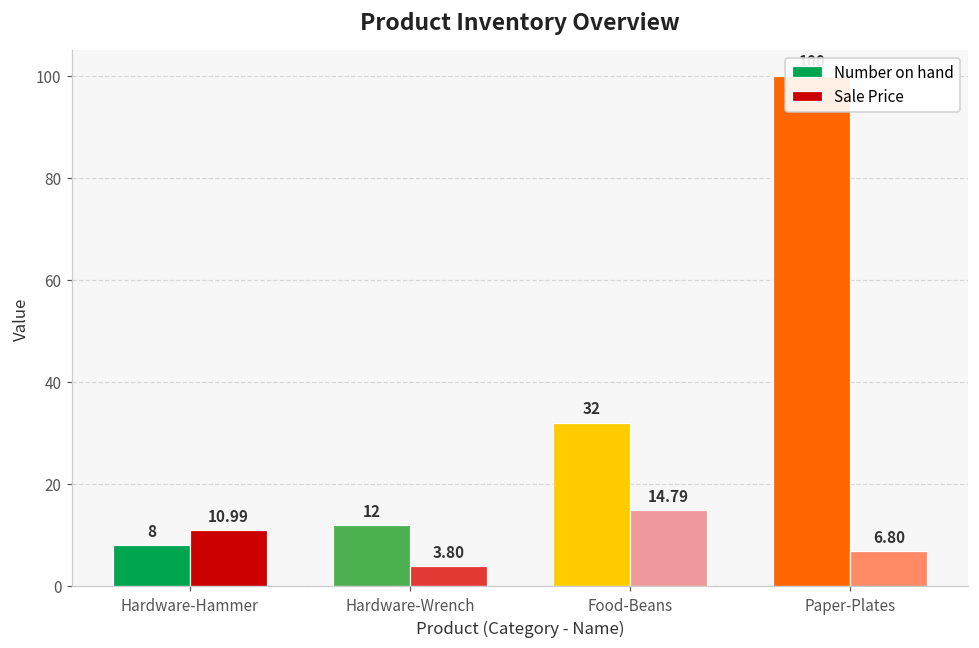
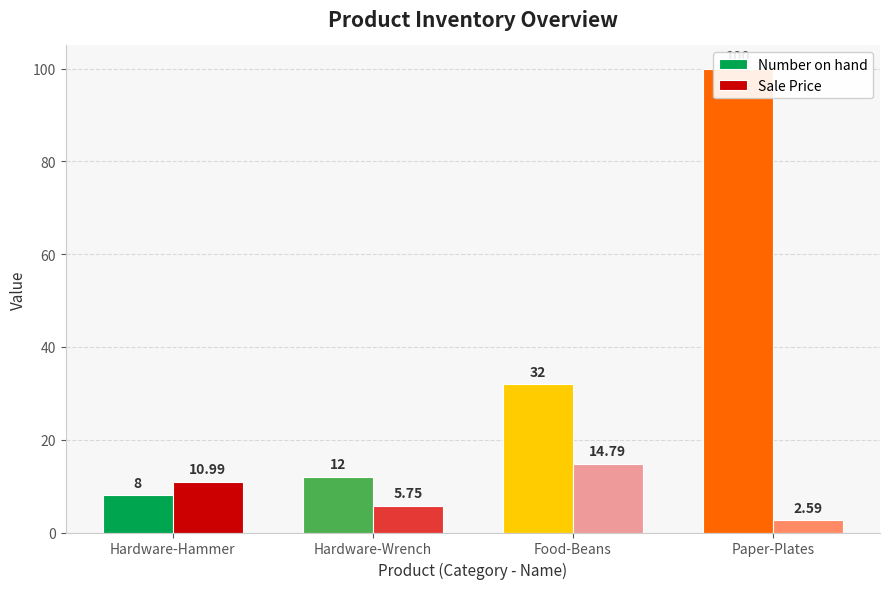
Sale Price, Hardware-Wrench: 3.80 -> 5.75
Sale Price, Paper-Plates: 6.80 -> 2.59
